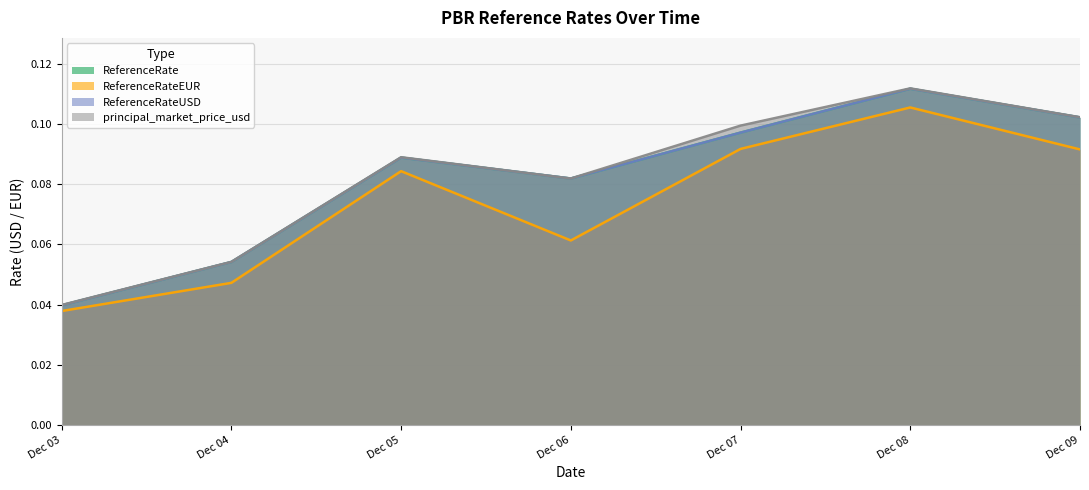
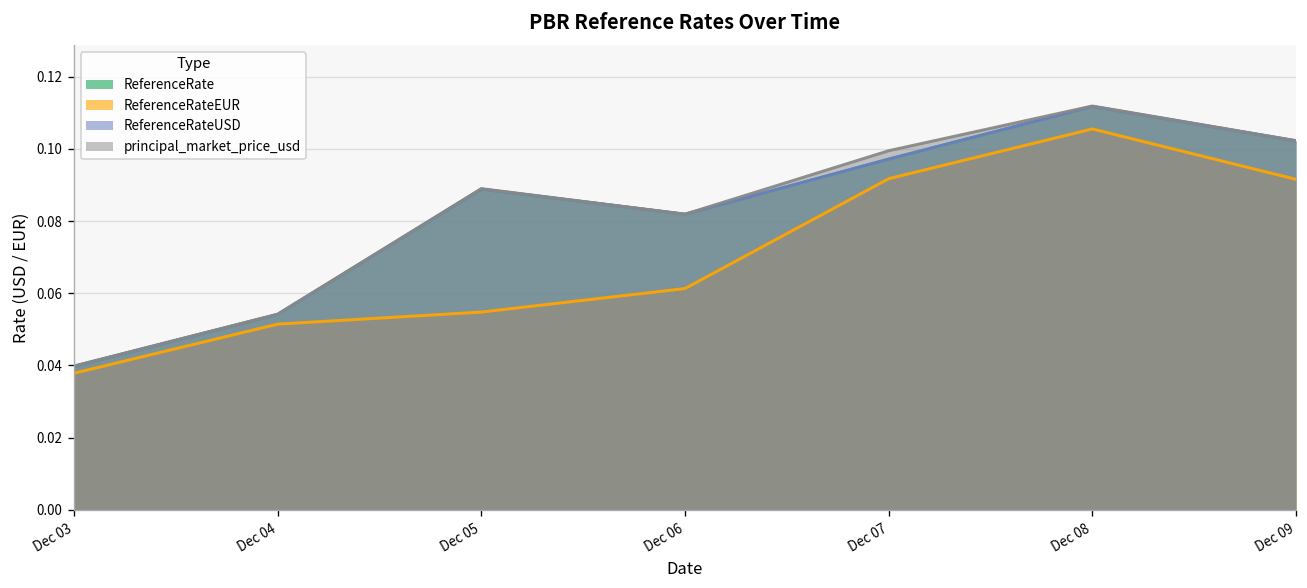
ReferenceRateEUR, Dec 04: 0.047 -> 0.051
ReferenceRateEUR, Dec 05: 0.084 -> 0.055
